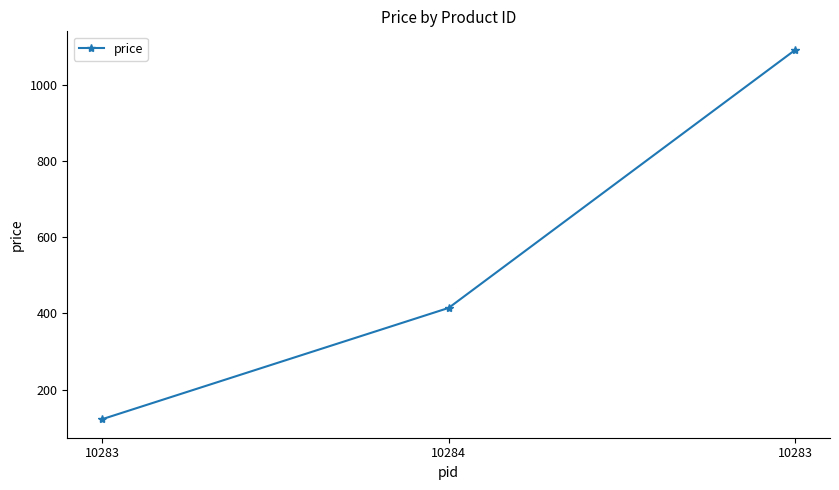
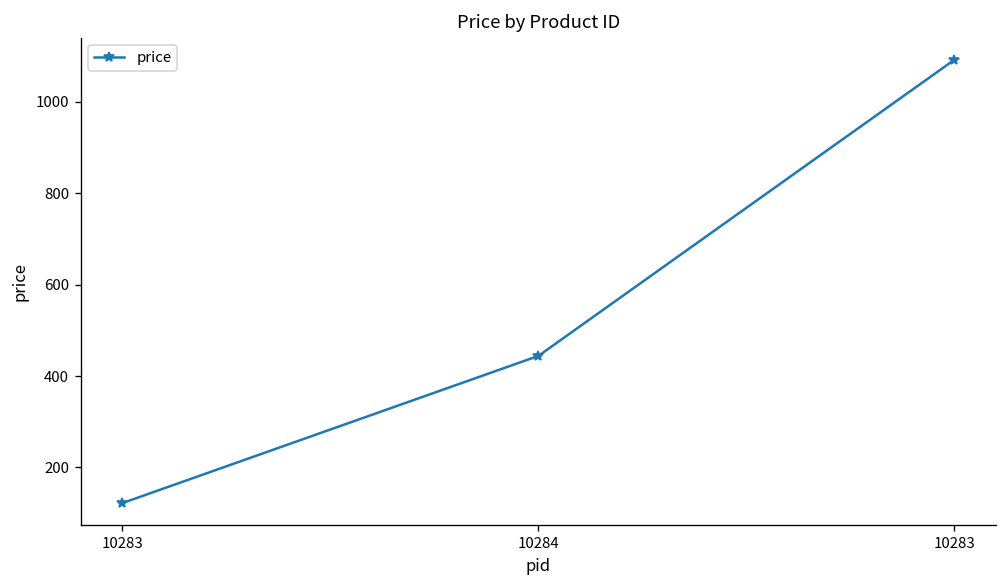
10284: 410 -> 440
